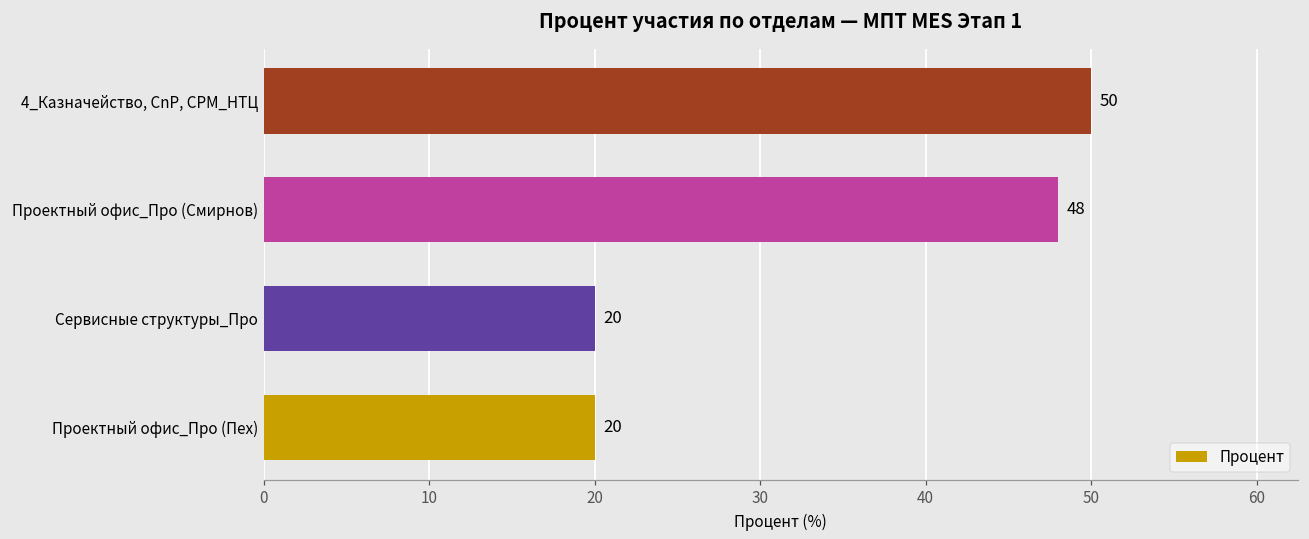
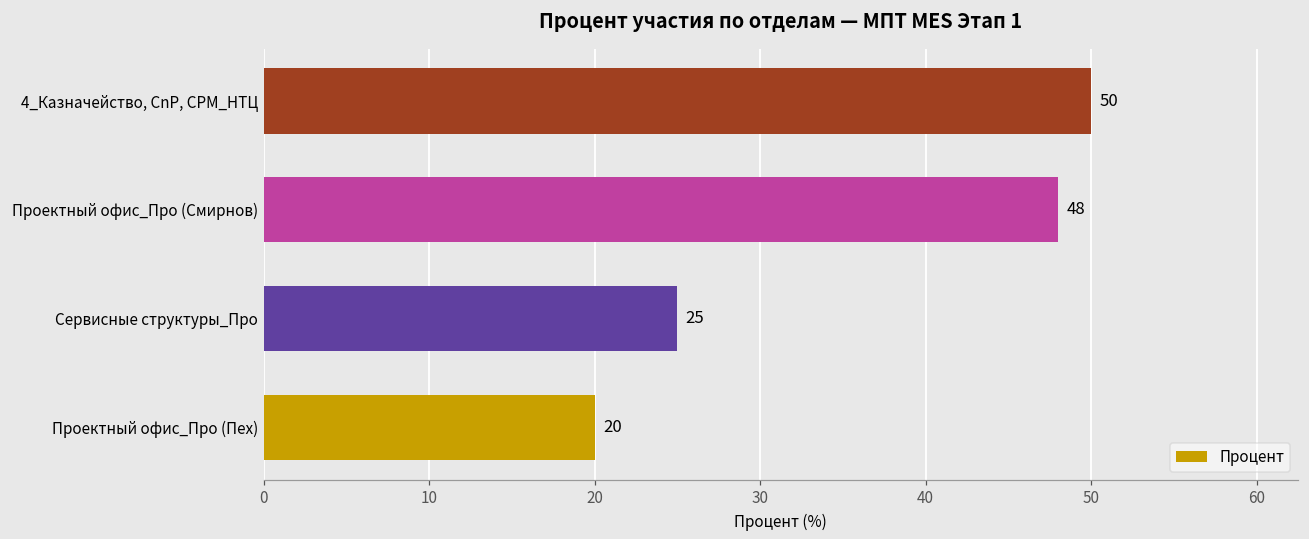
Сервисные структуры_Про: 20 -> 25
